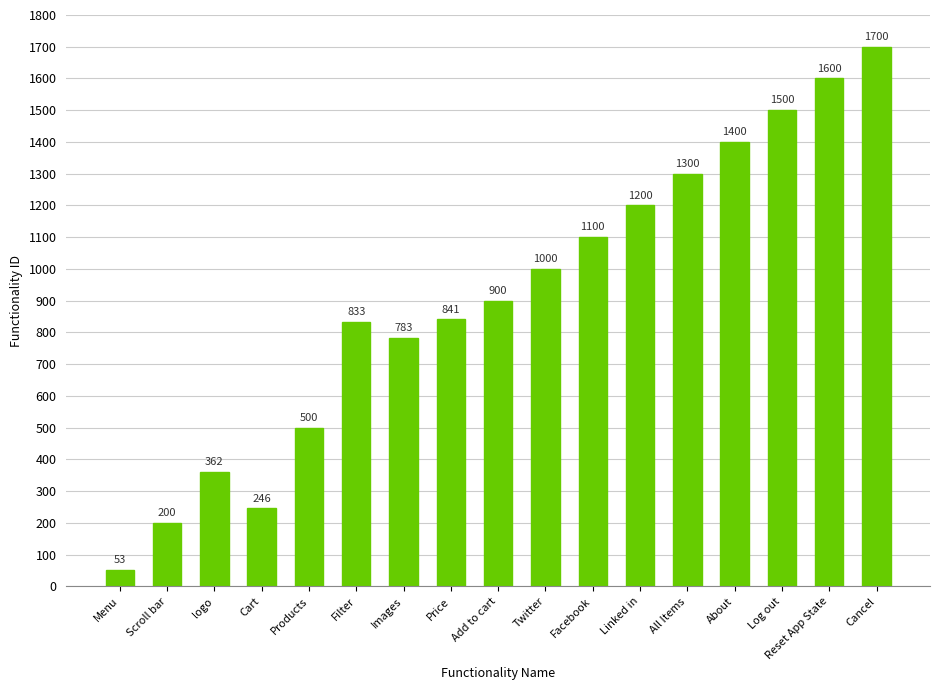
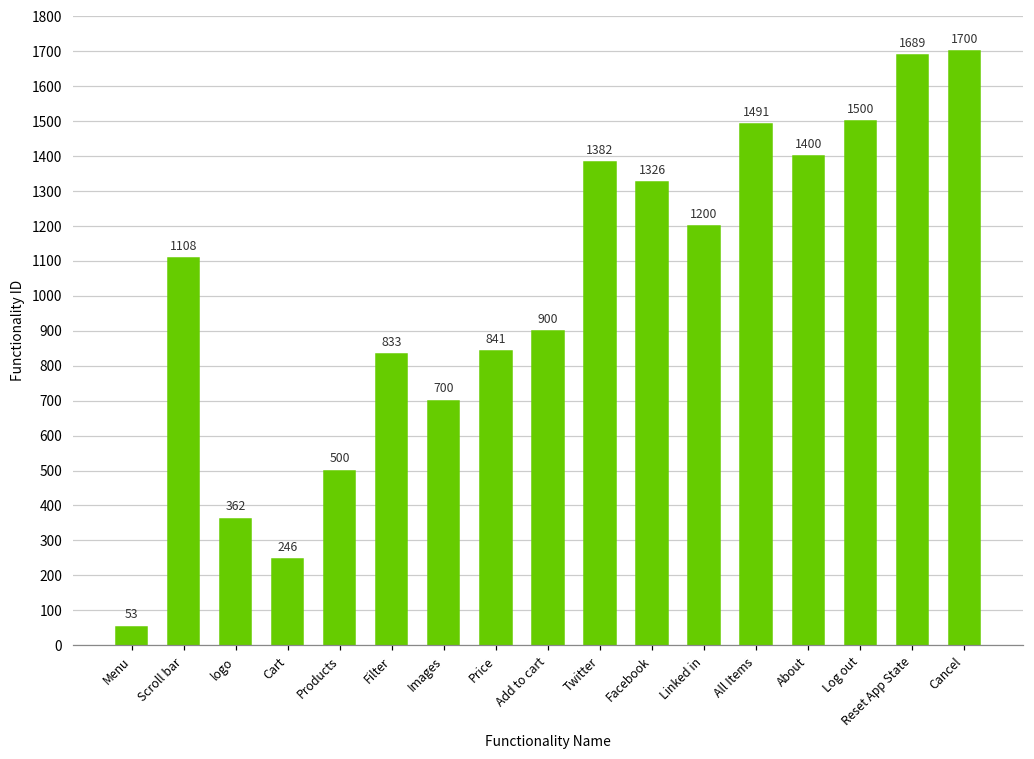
Scroll bar: 200 -> 1108
Images: 783 -> 700
Twitter: 1000 -> 1382
Facebook: 1100 -> 1326
All Items: 1300 -> 1491
Reset App State: 1600 -> 1689
